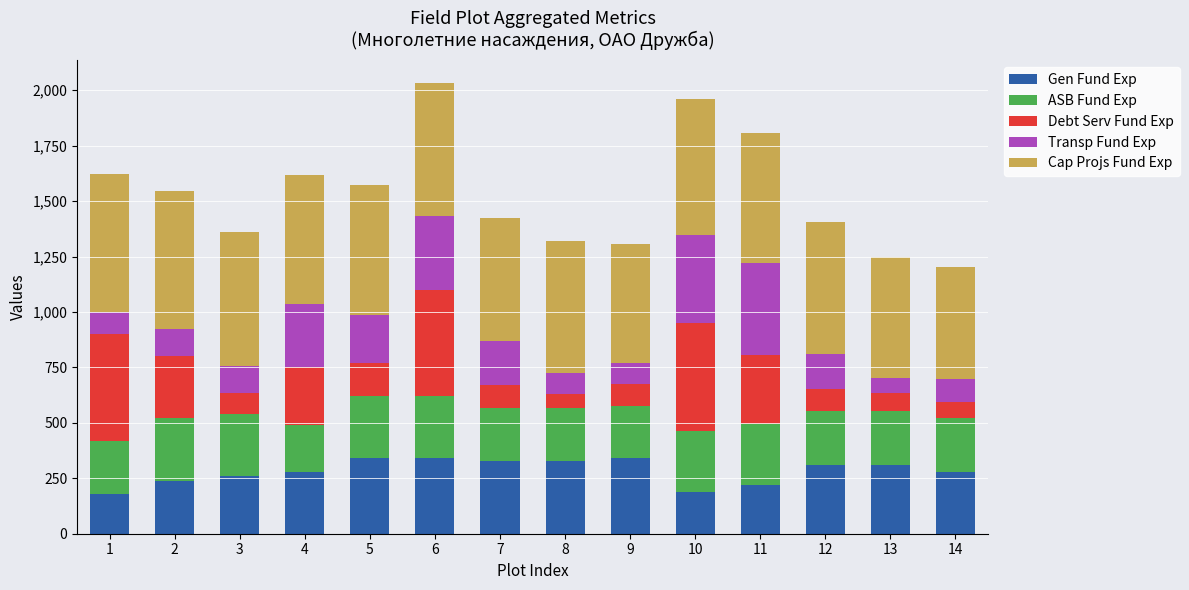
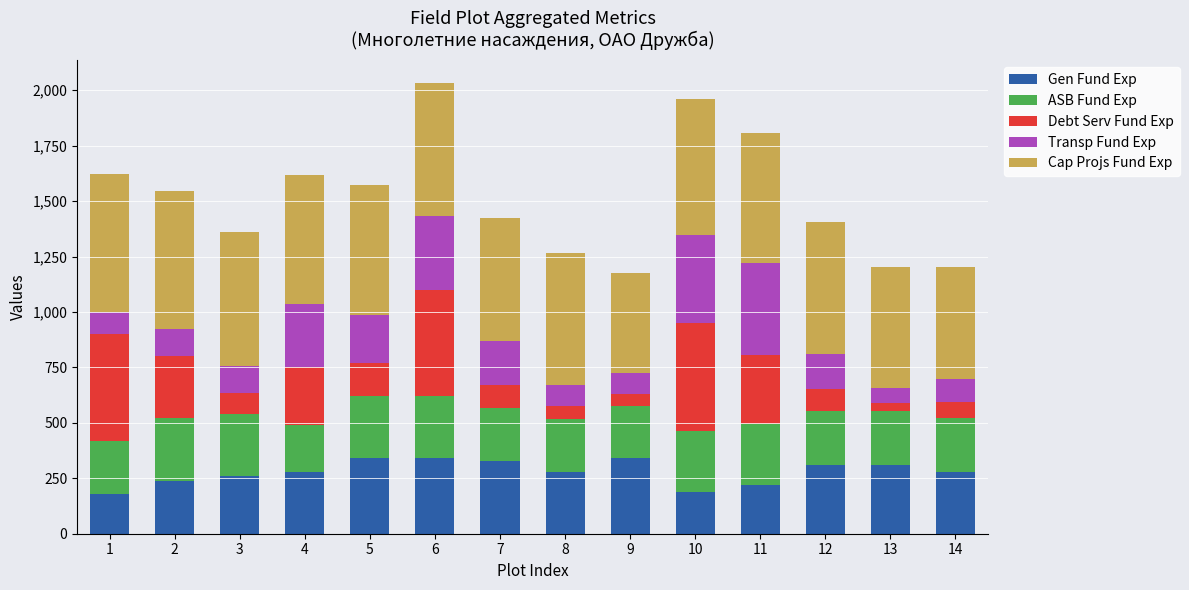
Gen Fund Exp, 8: 330 -> 280
Debt Serv Fund Exp, 9: 100 -> 60
Cap Projs Fund Exp, 9: 540 -> 450
Debt Serv Fund Exp, 13: 80 -> 40
